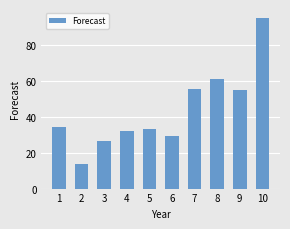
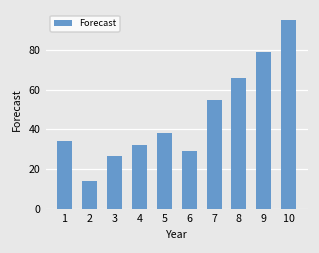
5: 33 -> 38
8: 61 -> 66
9: 55 -> 79
